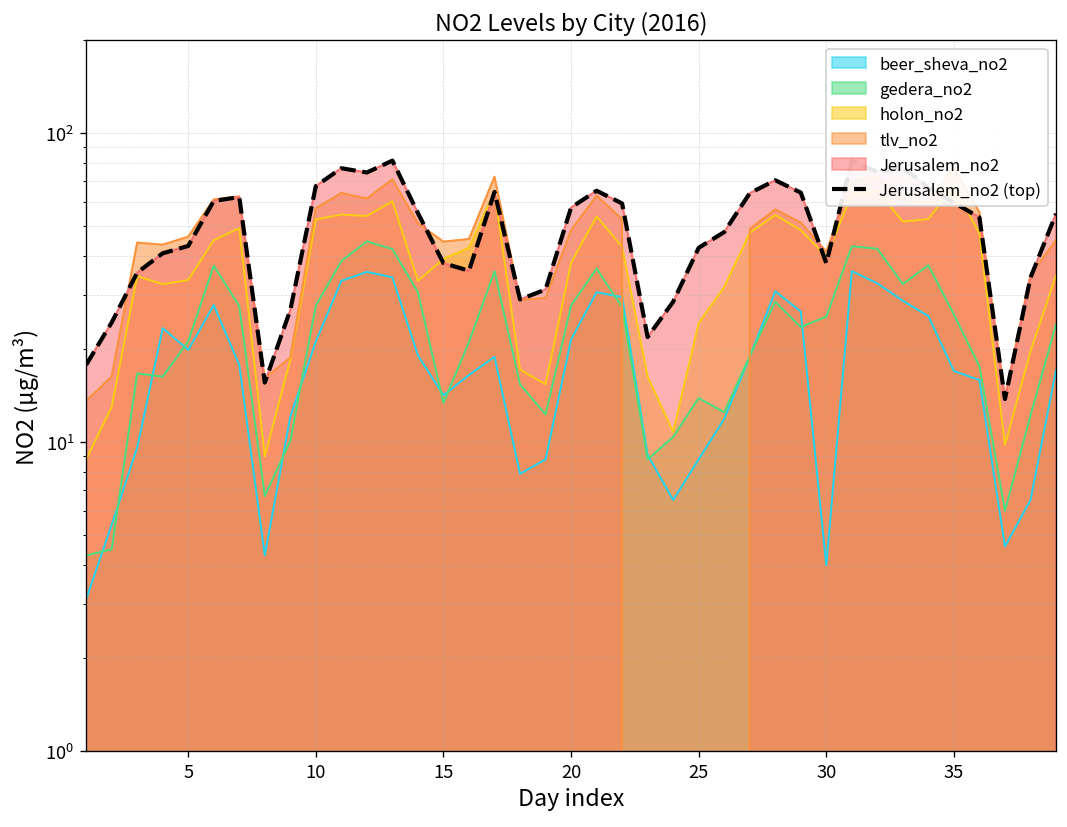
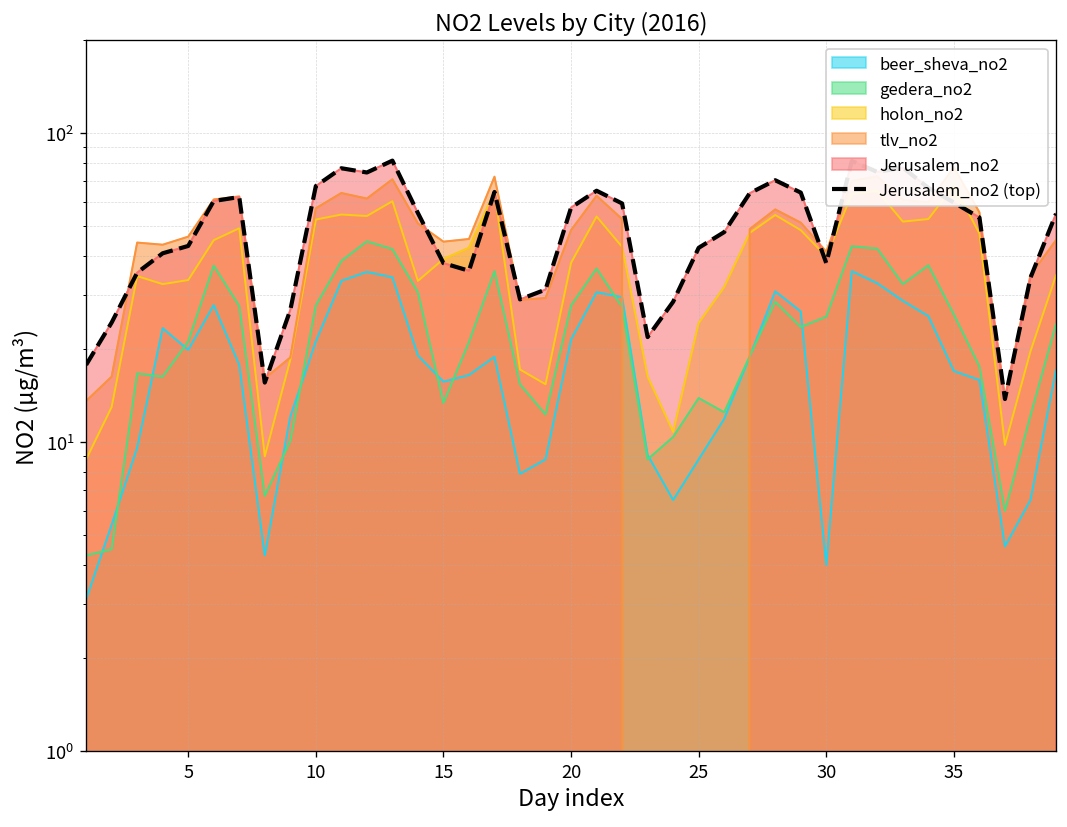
beer_sheva_no2, 15: 14 -> 16
